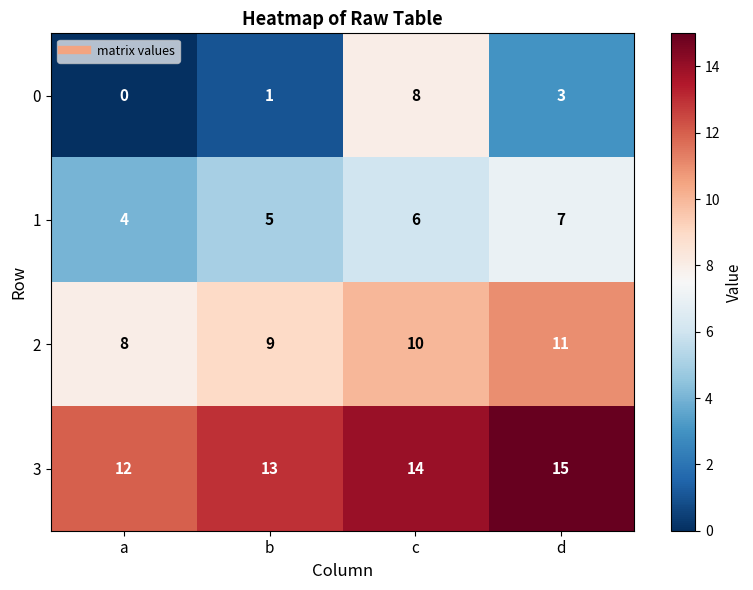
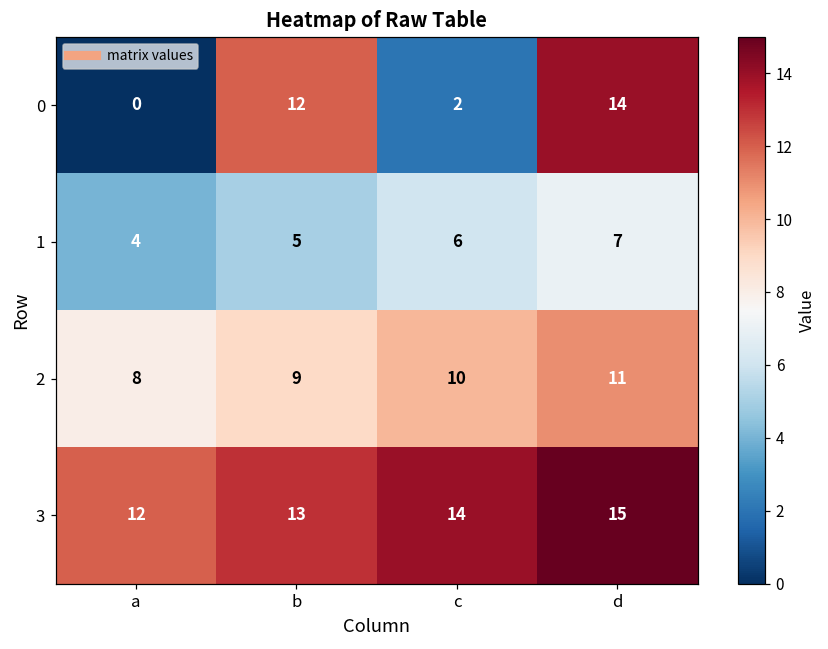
0, b: 1 -> 12
0, c: 8 -> 2
0, d: 3 -> 14
